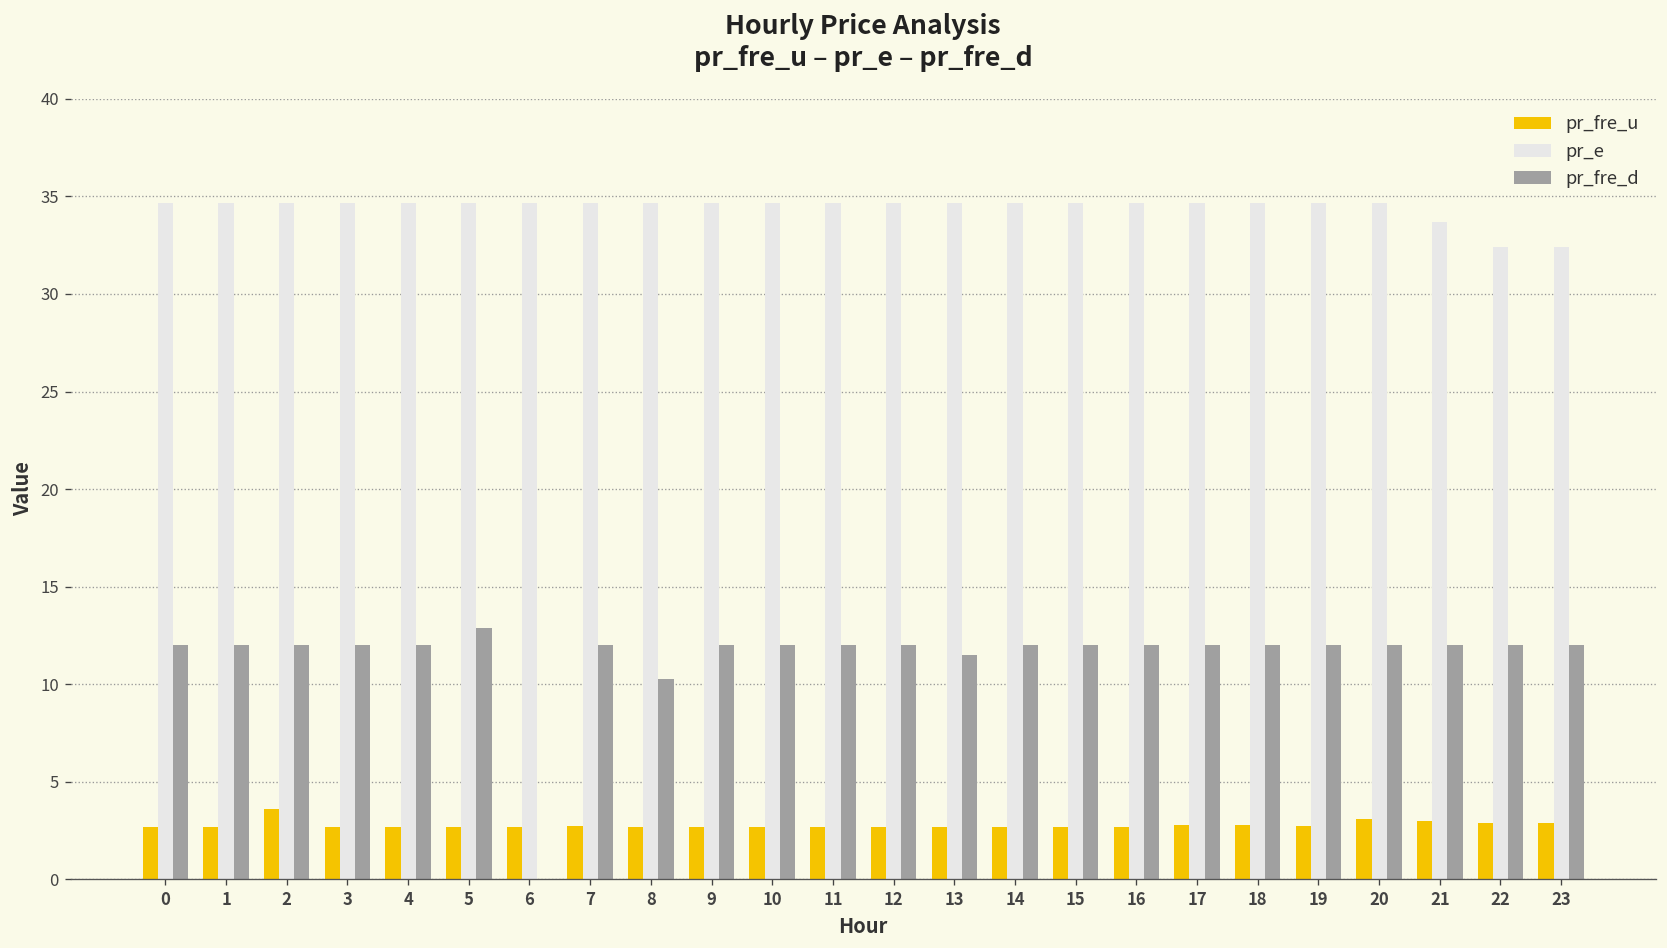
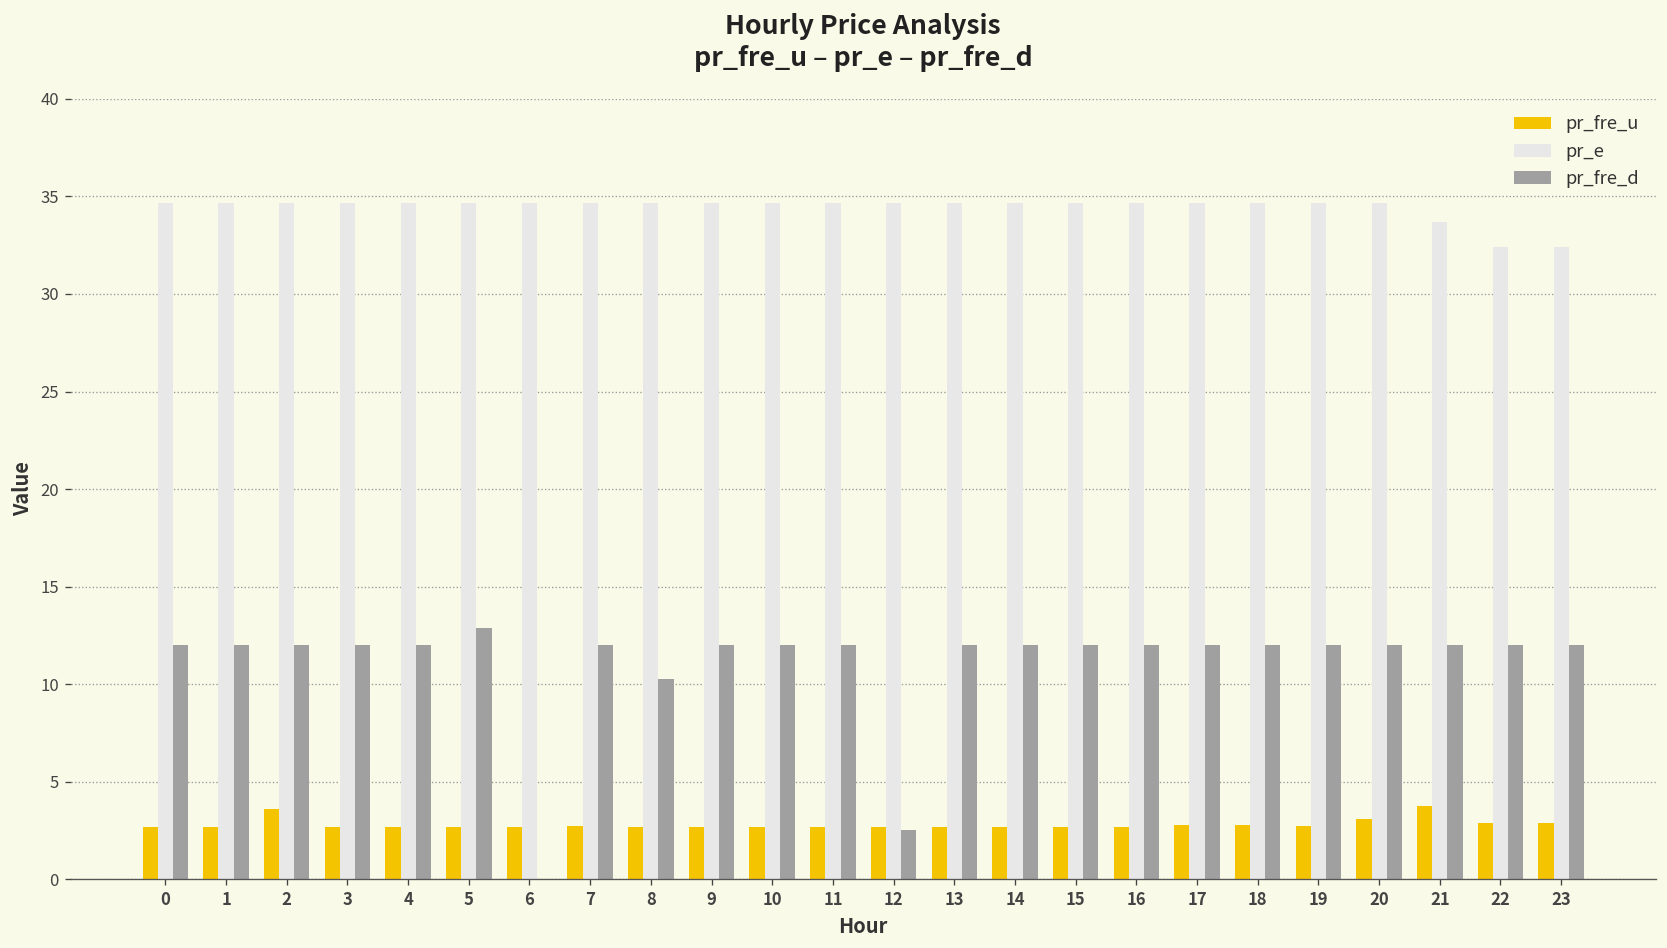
pr_fre_d, 12: 12.0 -> 2.5
pr_fre_d, 13: 11.5 -> 12.0
pr_fre_u, 21: 3.0 -> 3.7
